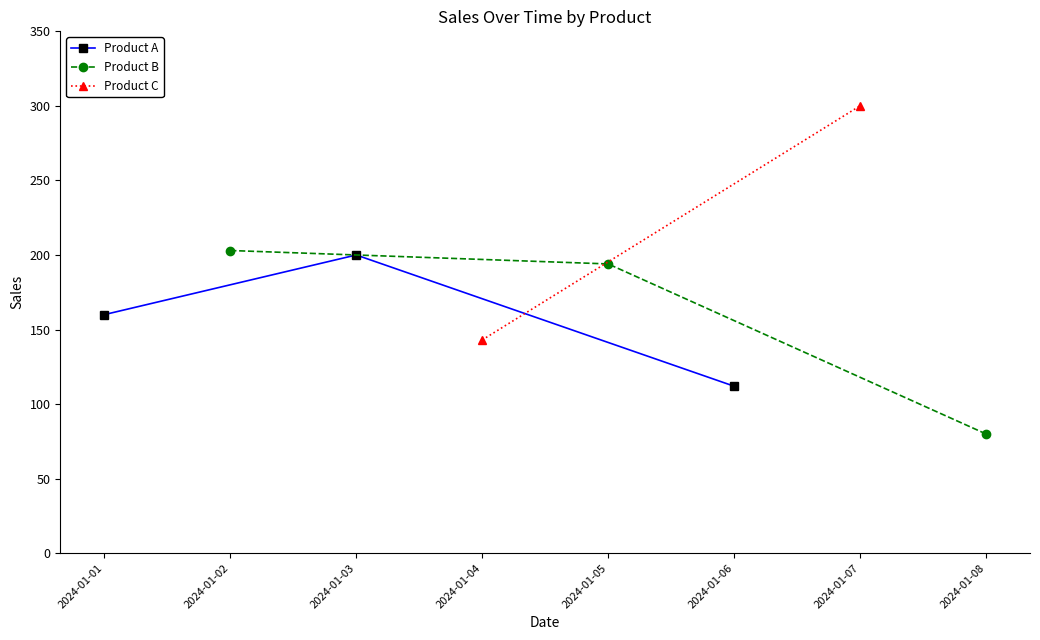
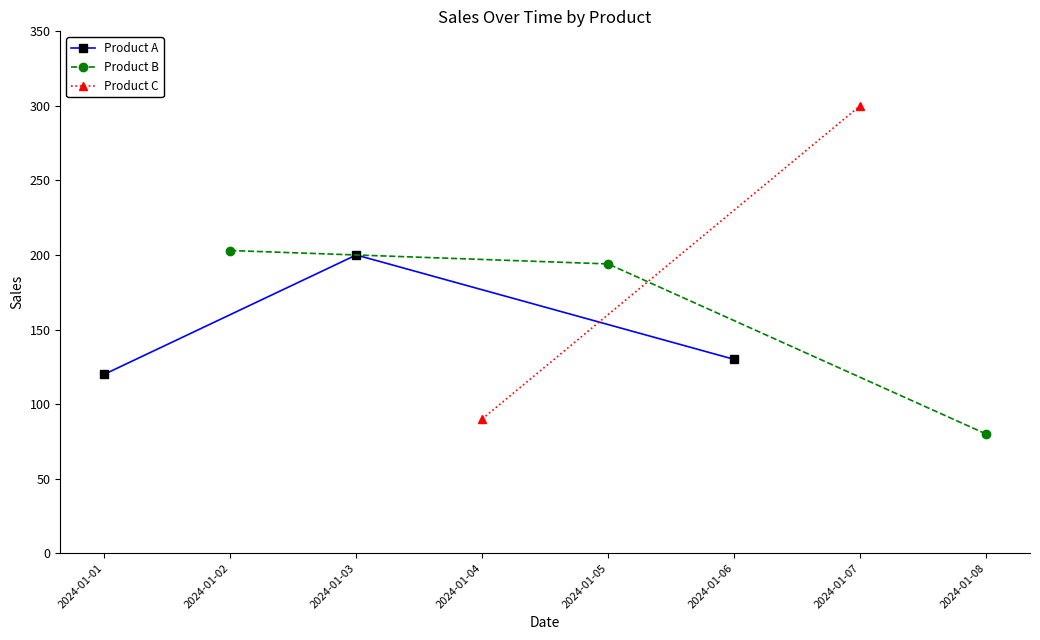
Product A, 2024-01-01: 160 -> 120
Product C, 2024-01-04: 143 -> 90
Product A, 2024-01-06: 112 -> 130
